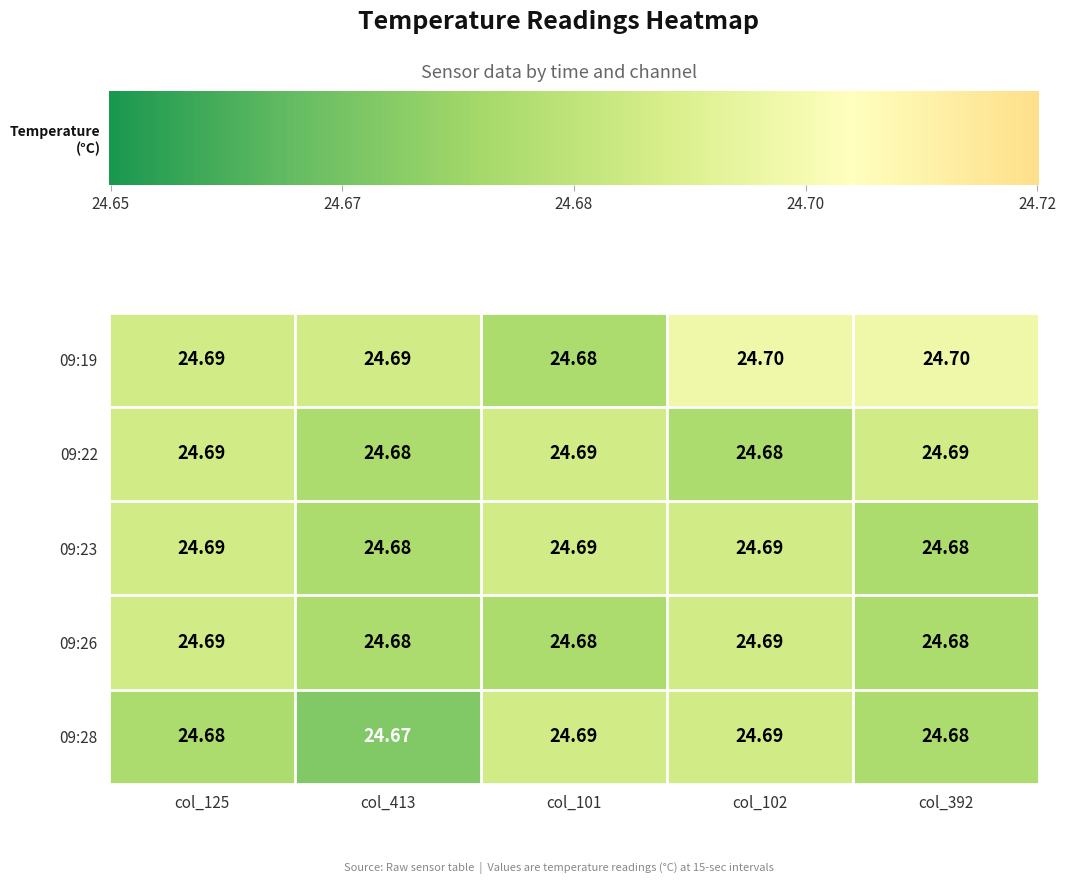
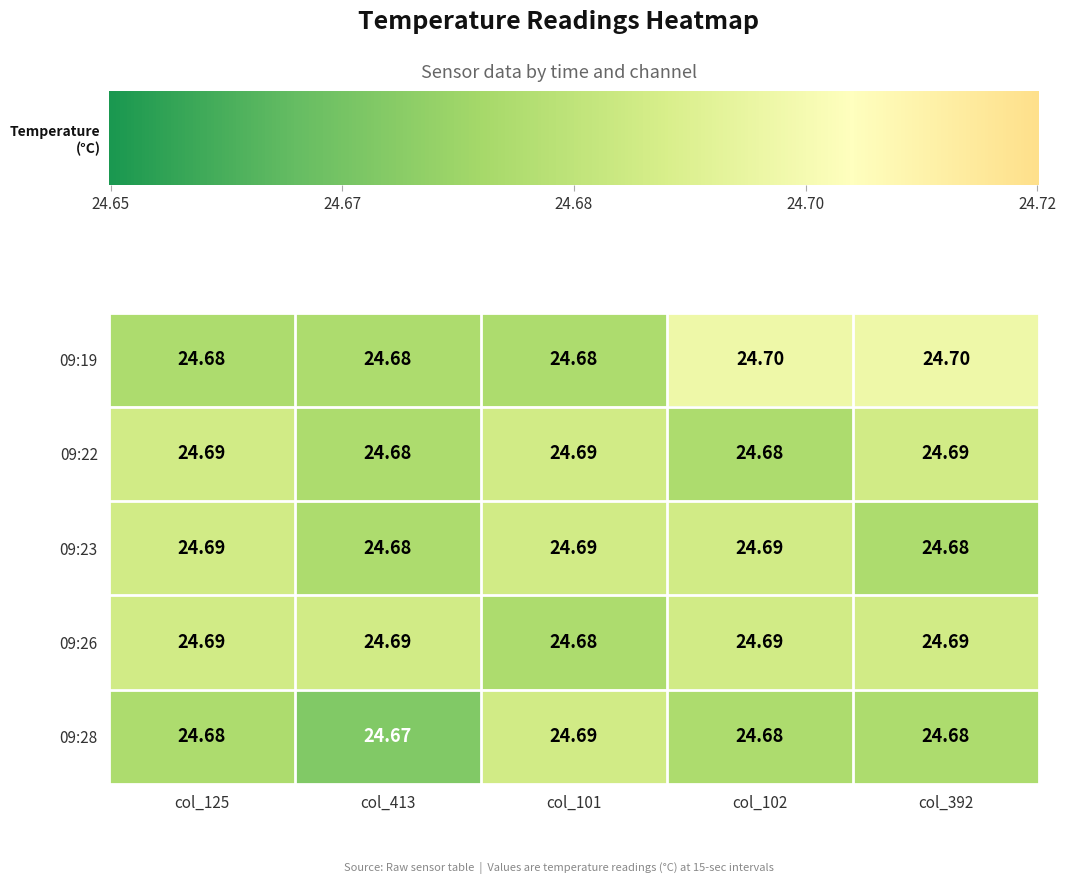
09:19, col_125: 24.69 -> 24.68
09:19, col_413: 24.69 -> 24.68
09:26, col_413: 24.68 -> 24.69
09:26, col_392: 24.68 -> 24.69
09:28, col_102: 24.69 -> 24.68
